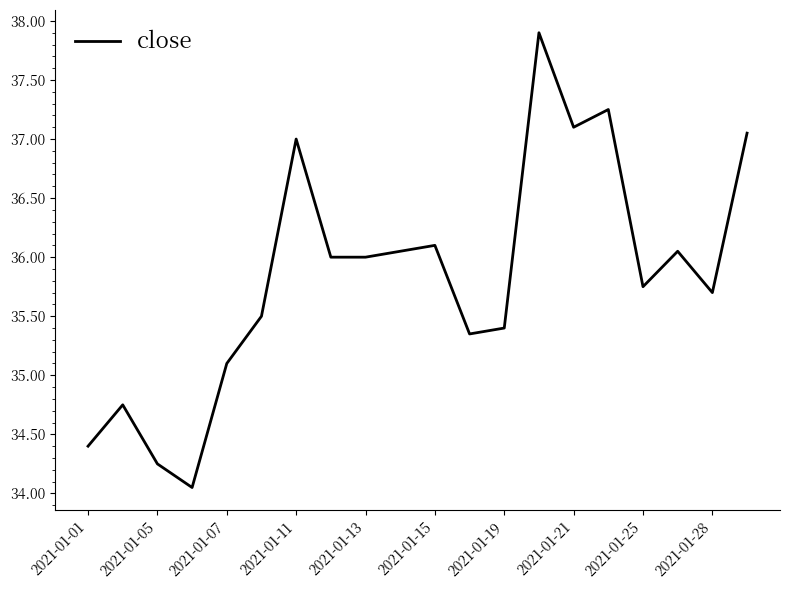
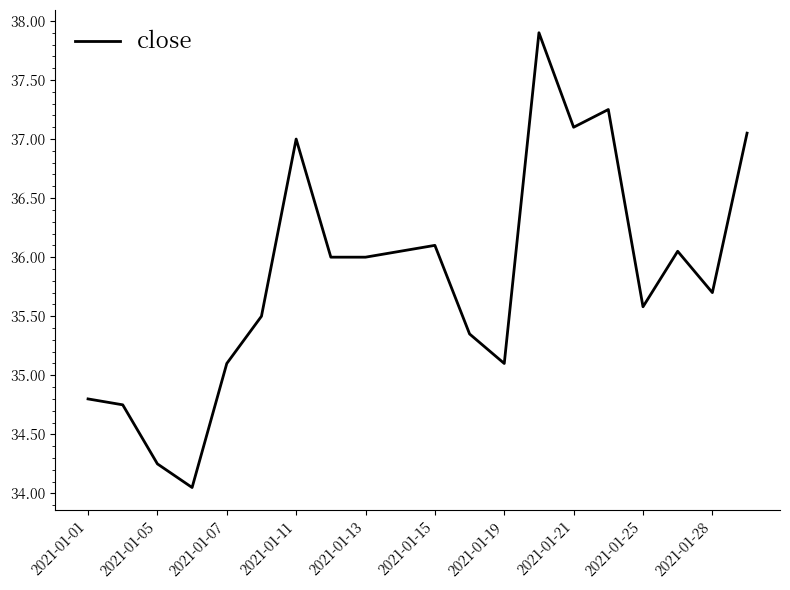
2021-01-01: 34.4 -> 34.8
2021-01-19: 35.4 -> 35.1
2021-01-25: 35.75 -> 35.58
